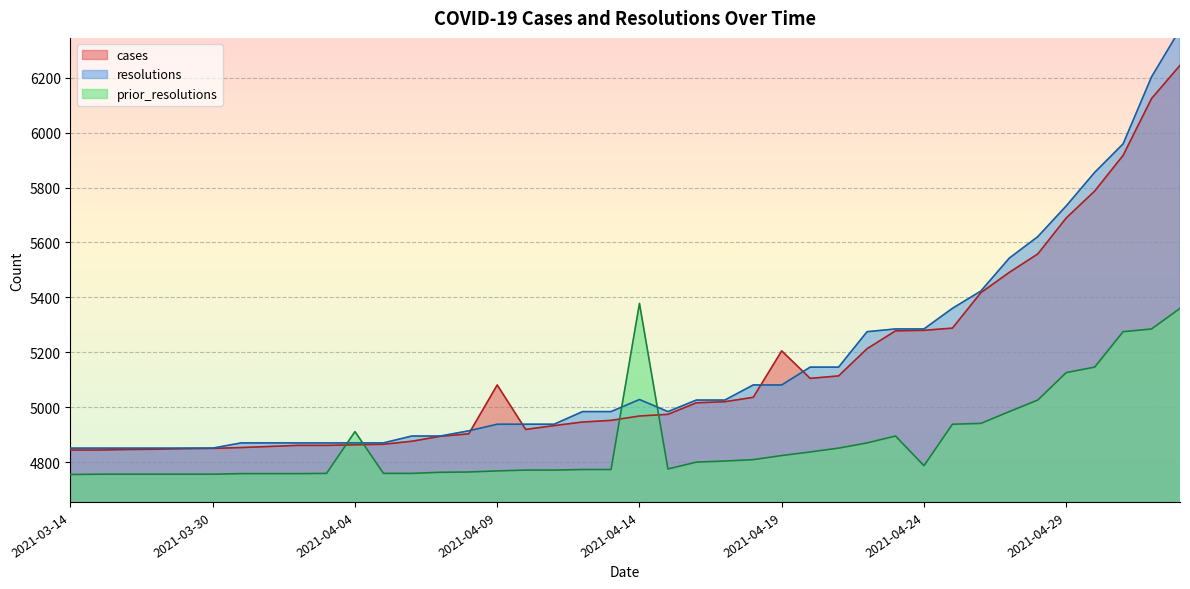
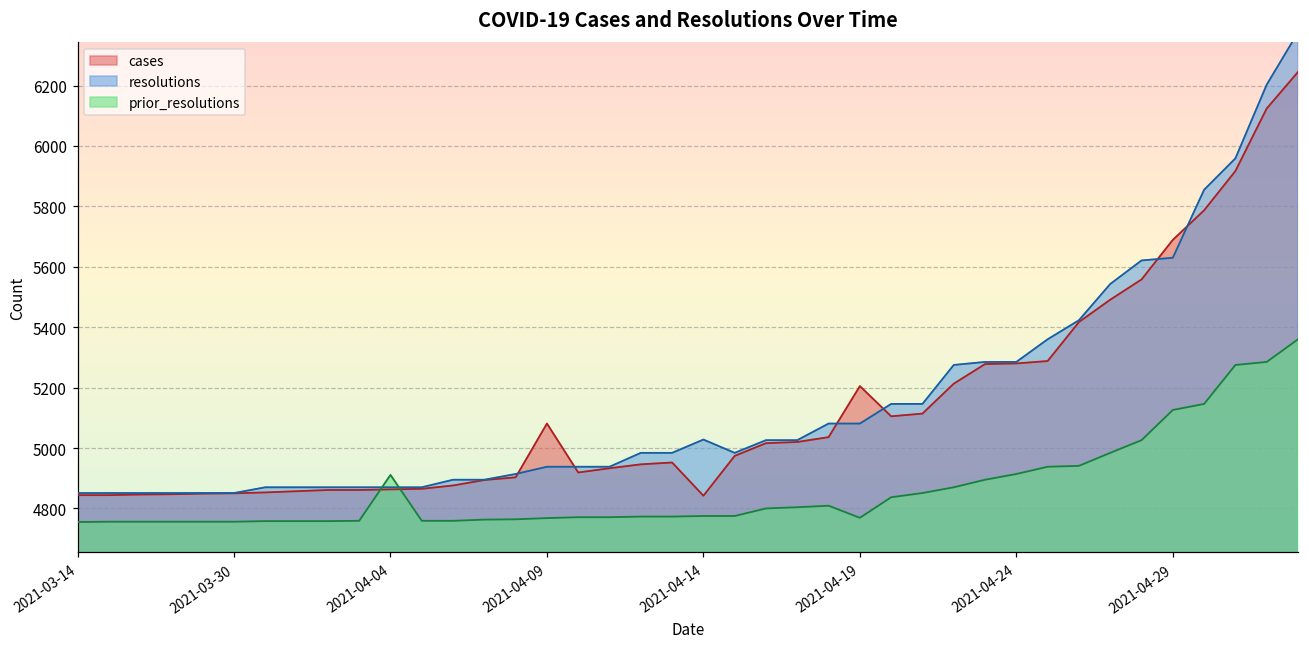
cases, 2021-04-14: 4970 -> 4840
prior_resolutions, 2021-04-14: 5380 -> 4780
prior_resolutions, 2021-04-19: 4820 -> 4770
prior_resolutions, 2021-04-24: 4790 -> 4910
resolutions, 2021-04-29: 5730 -> 5630
